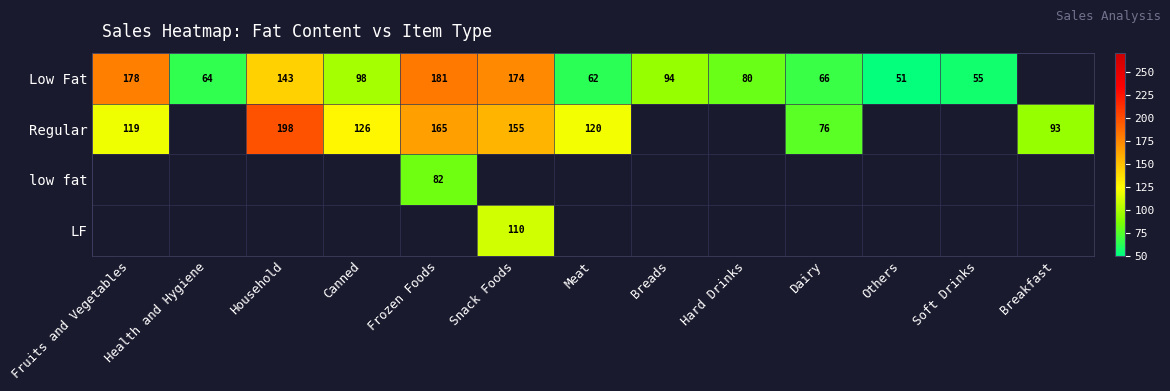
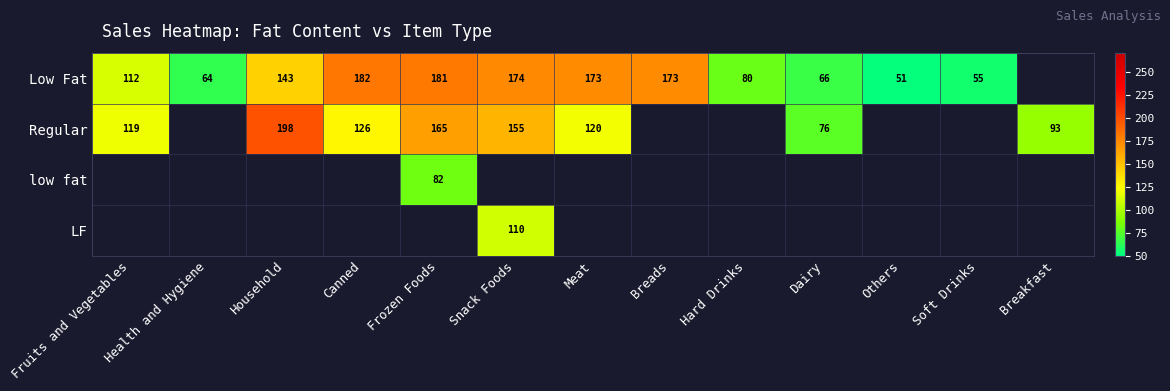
Low Fat, Fruits and Vegetables: 178 -> 112
Low Fat, Canned: 98 -> 182
Low Fat, Meat: 62 -> 173
Low Fat, Breads: 94 -> 173
